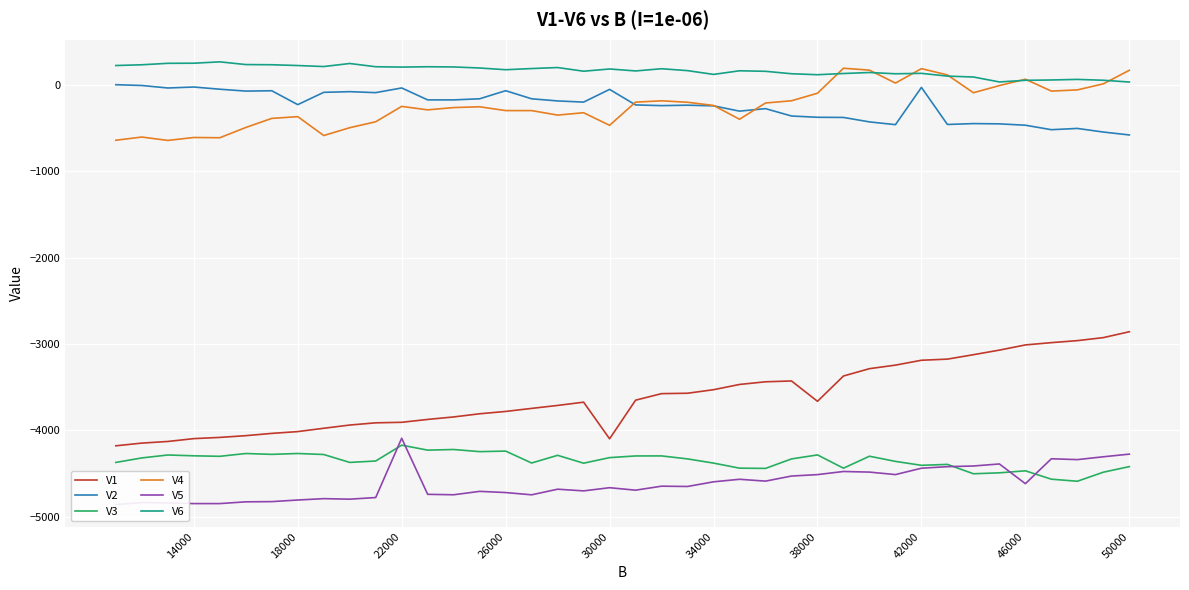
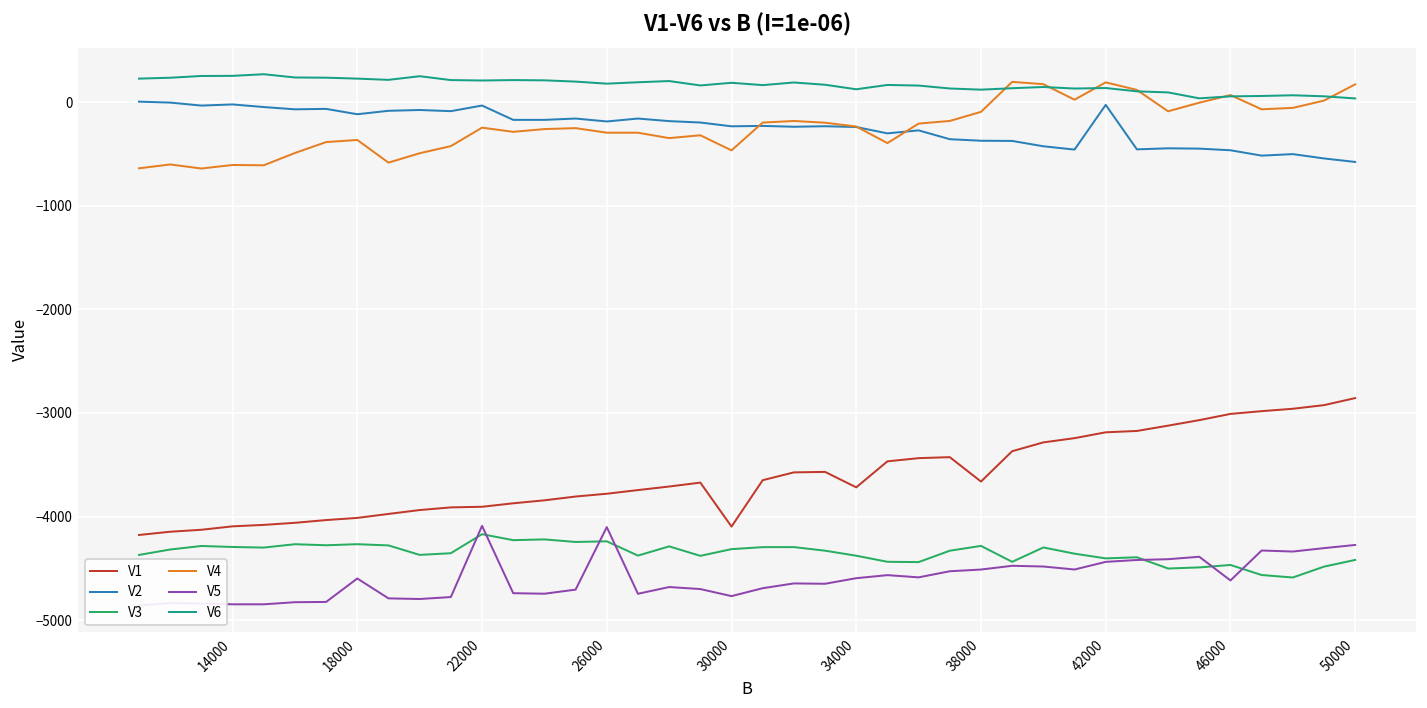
V2, 18000: -200 -> -100
V5, 18000: -4800 -> -4600
V2, 26000: -100 -> -200
V5, 26000: -4700 -> -4100
V2, 30000: -100 -> -200
V5, 30000: -4700 -> -4800
V1, 34000: -3500 -> -3700
